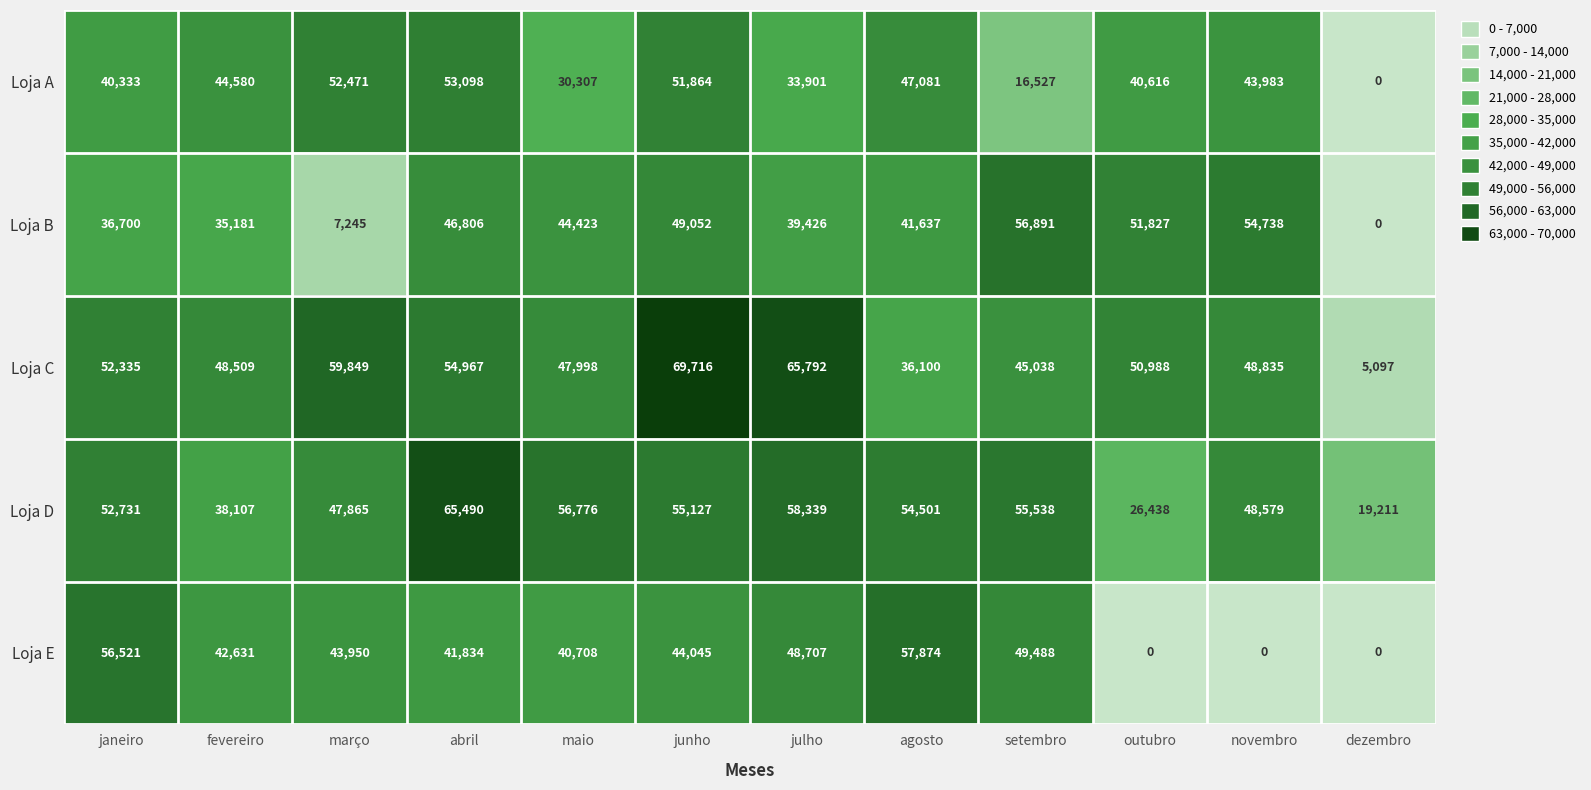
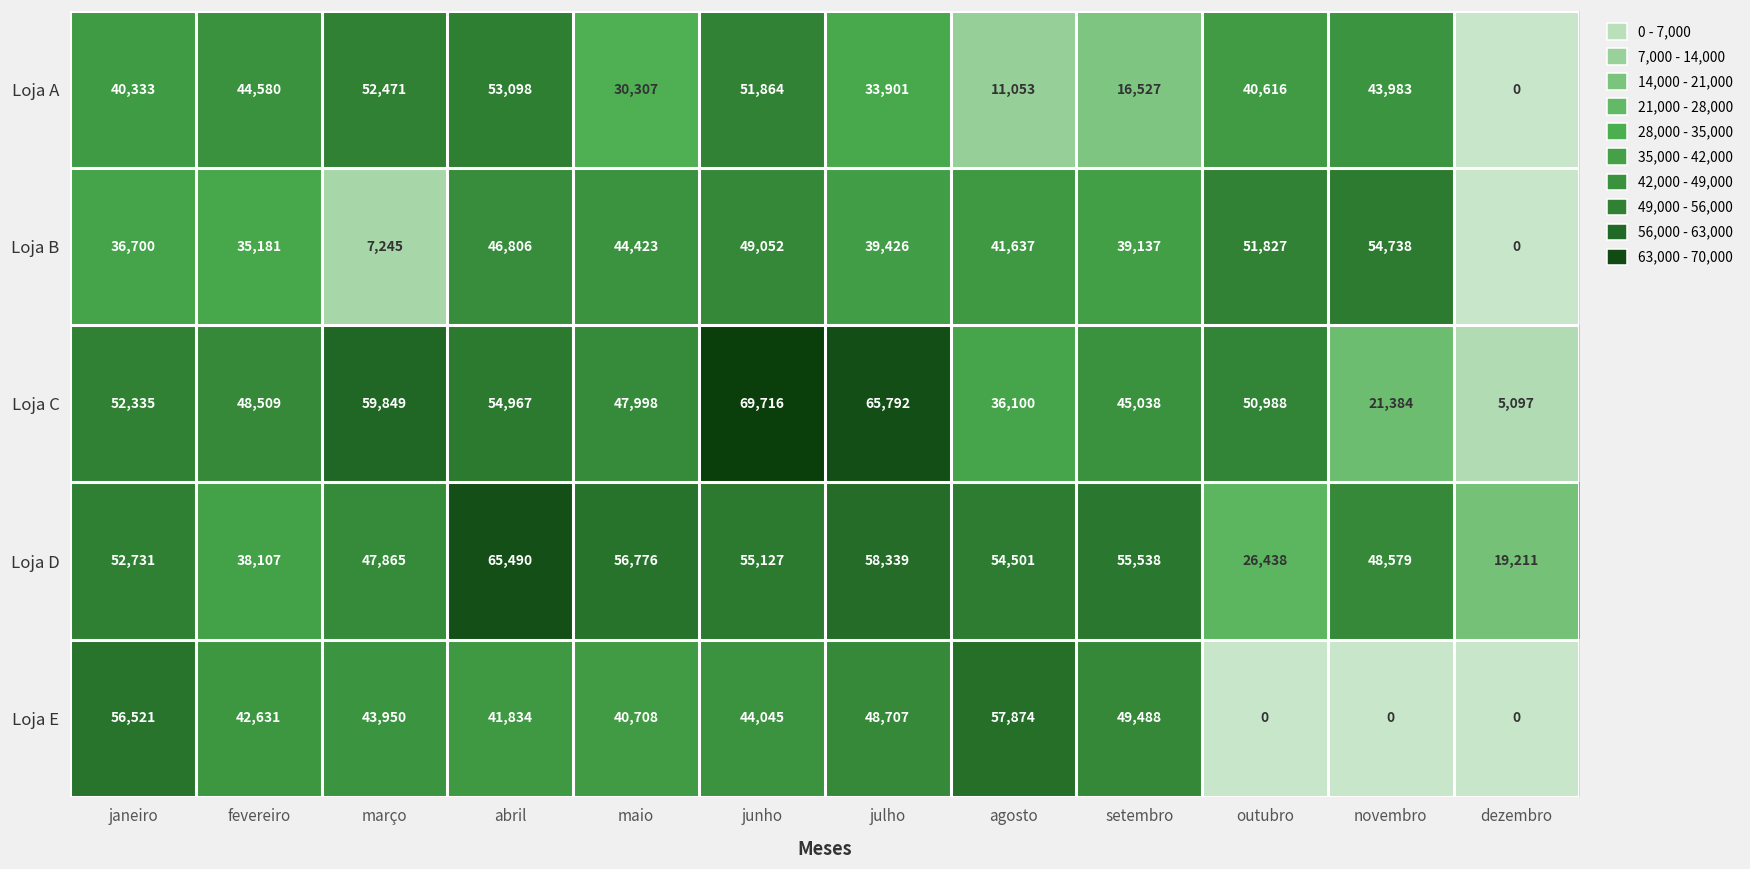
Loja A, agosto: 47,081 -> 11,053
Loja B, setembro: 56,891 -> 39,137
Loja C, novembro: 48,835 -> 21,384
